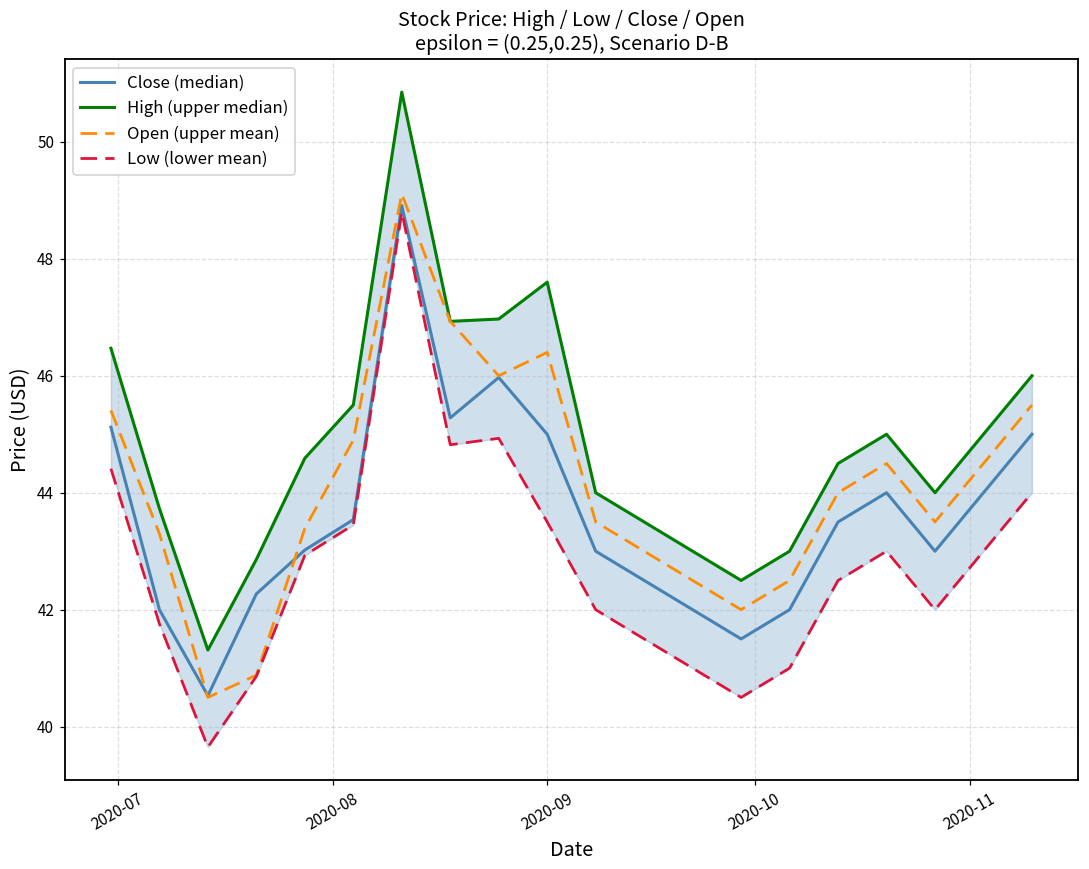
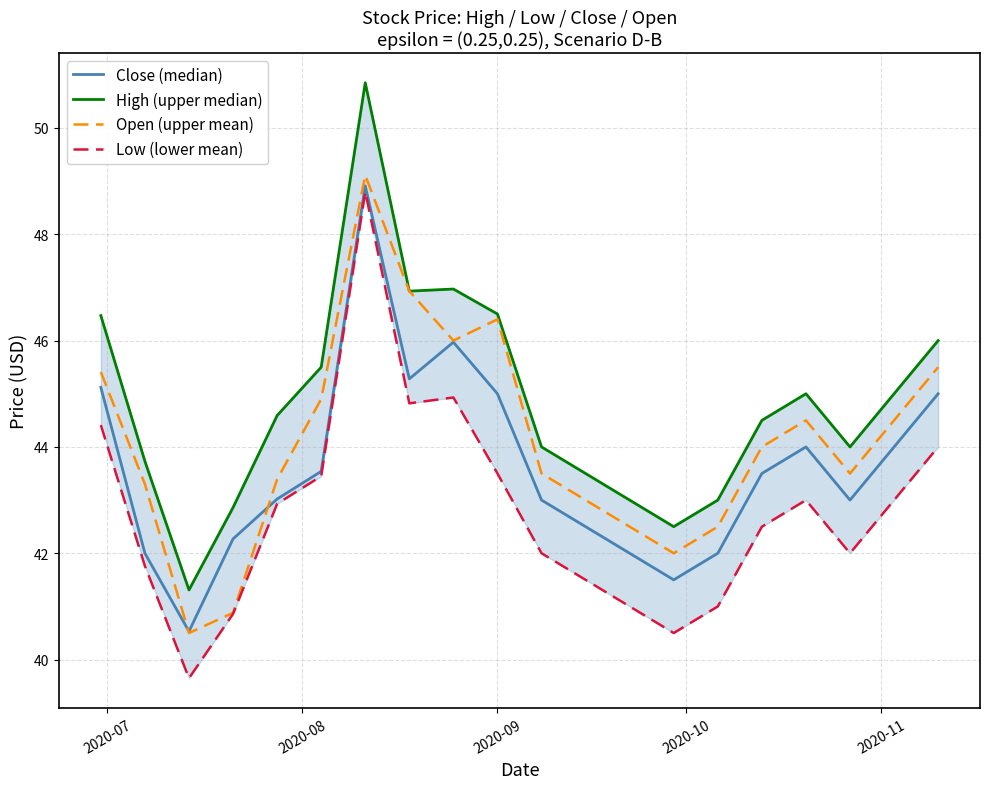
High (upper median), 2020-09: 47.6 -> 46.5
